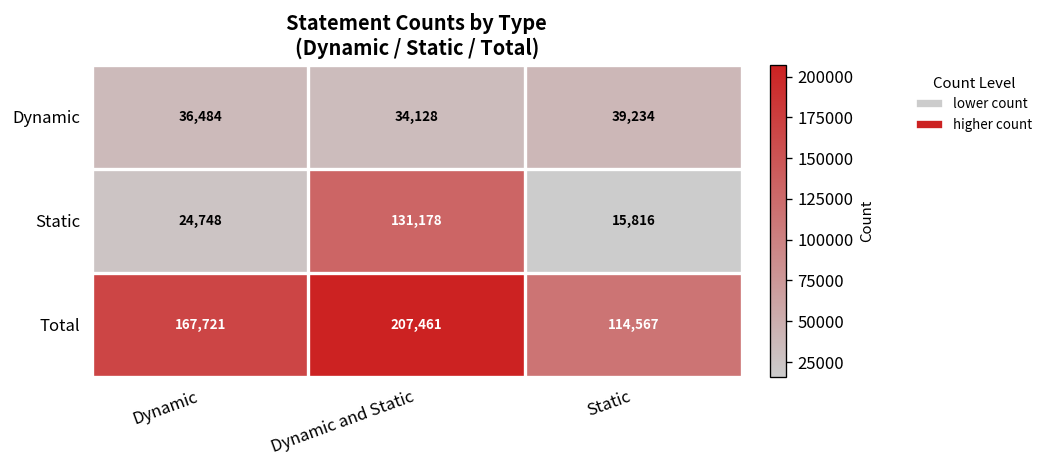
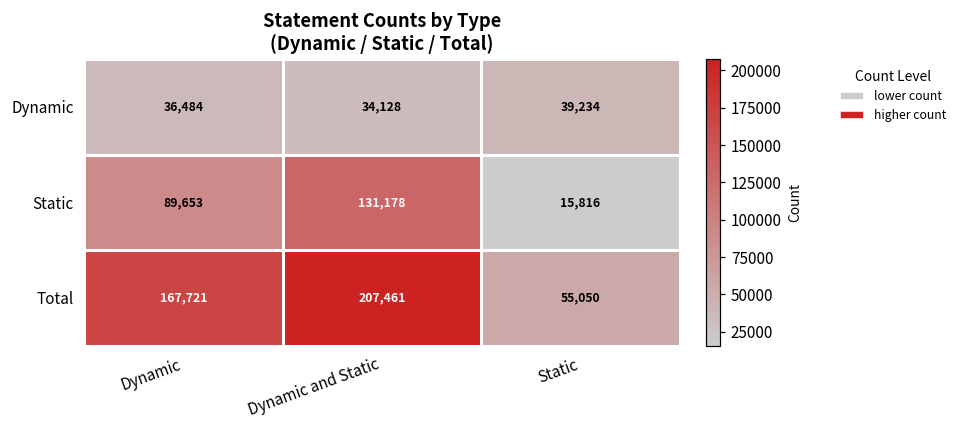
Static, Dynamic: 24,748 -> 89,653
Total, Static: 114,567 -> 55,050
